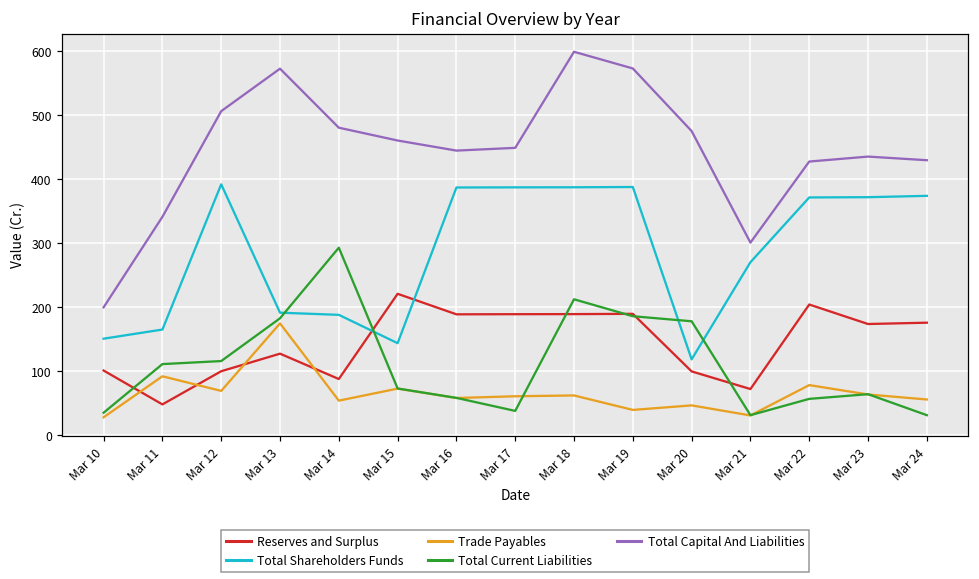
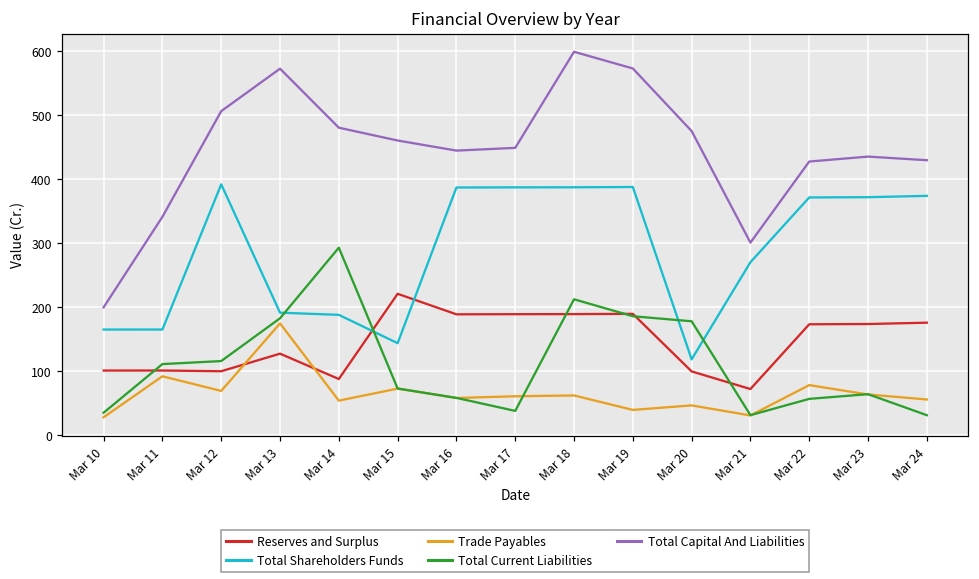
Total Shareholders Funds, Mar 10: 150 -> 160
Reserves and Surplus, Mar 11: 50 -> 100
Reserves and Surplus, Mar 22: 200 -> 170
